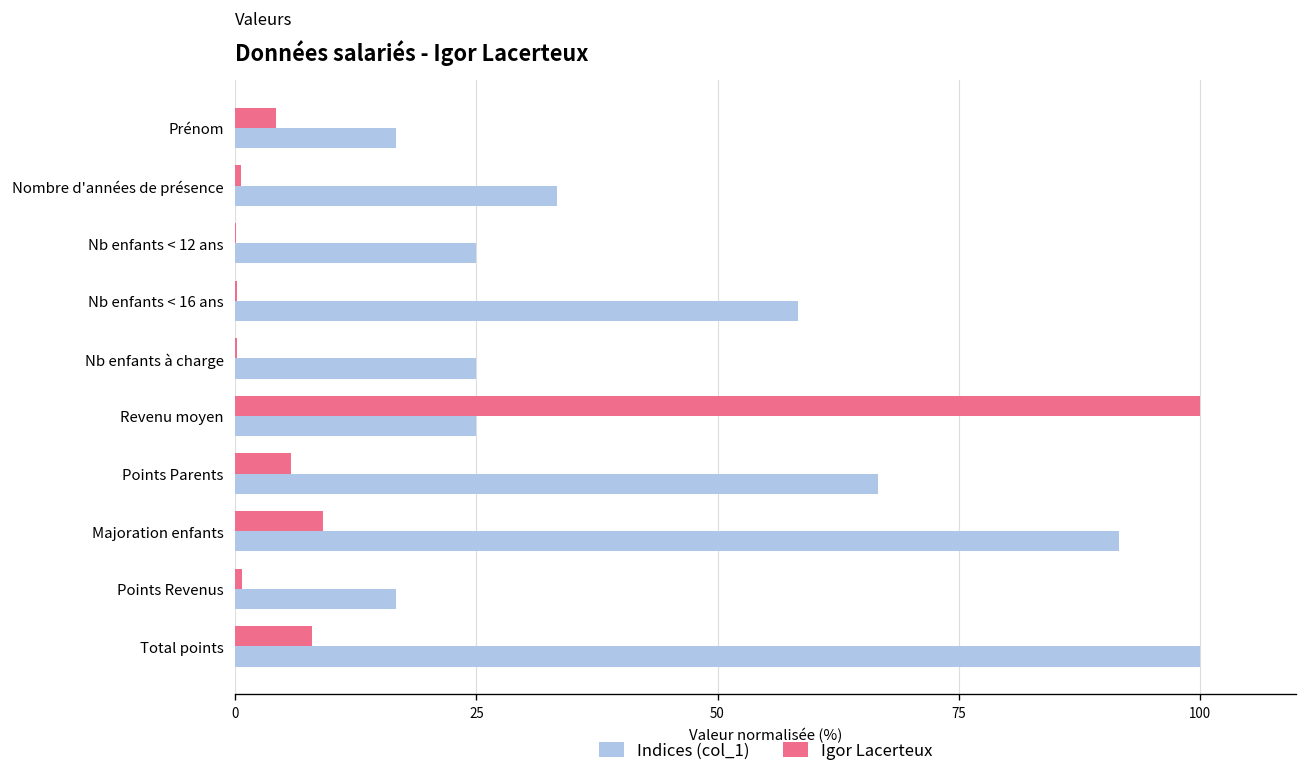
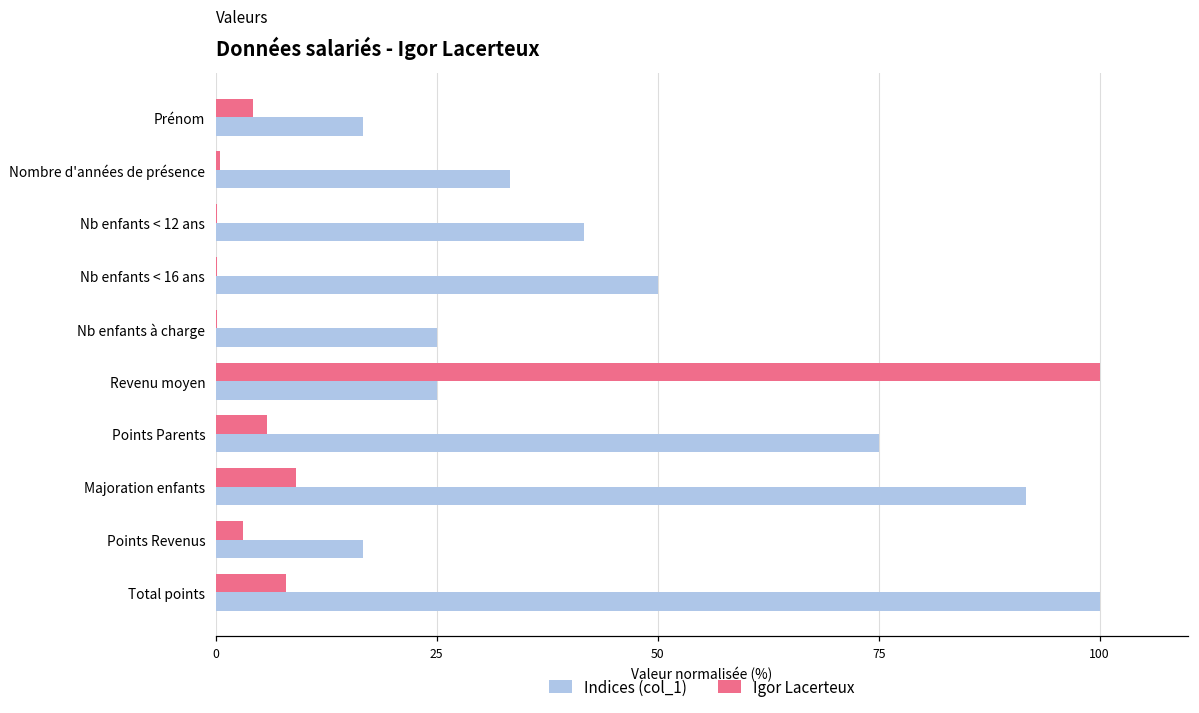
Indices (col_1), Nb enfants < 12 ans: 25 -> 42
Indices (col_1), Nb enfants < 16 ans: 58 -> 50
Indices (col_1), Points Parents: 67 -> 75
Igor Lacerteux, Points Revenus: 1 -> 3
